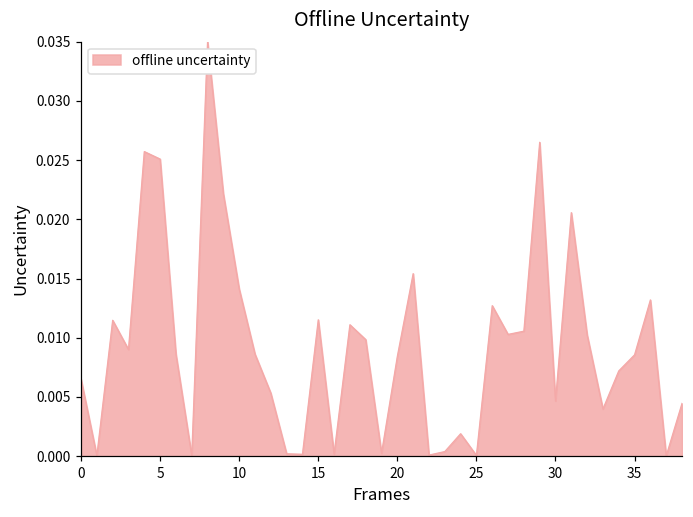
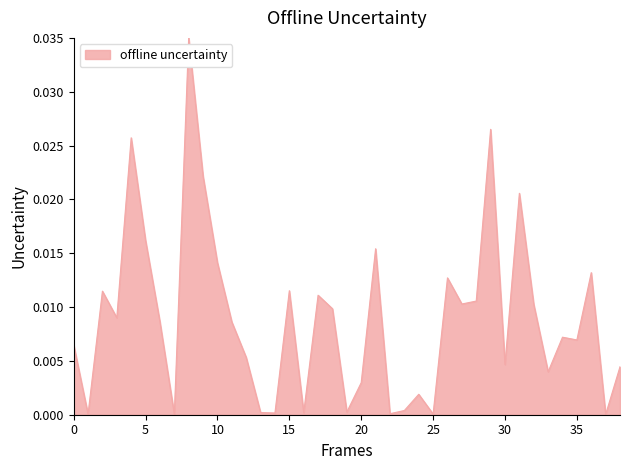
5: 0.0251 -> 0.0162
20: 0.0084 -> 0.0030
35: 0.0086 -> 0.0069
